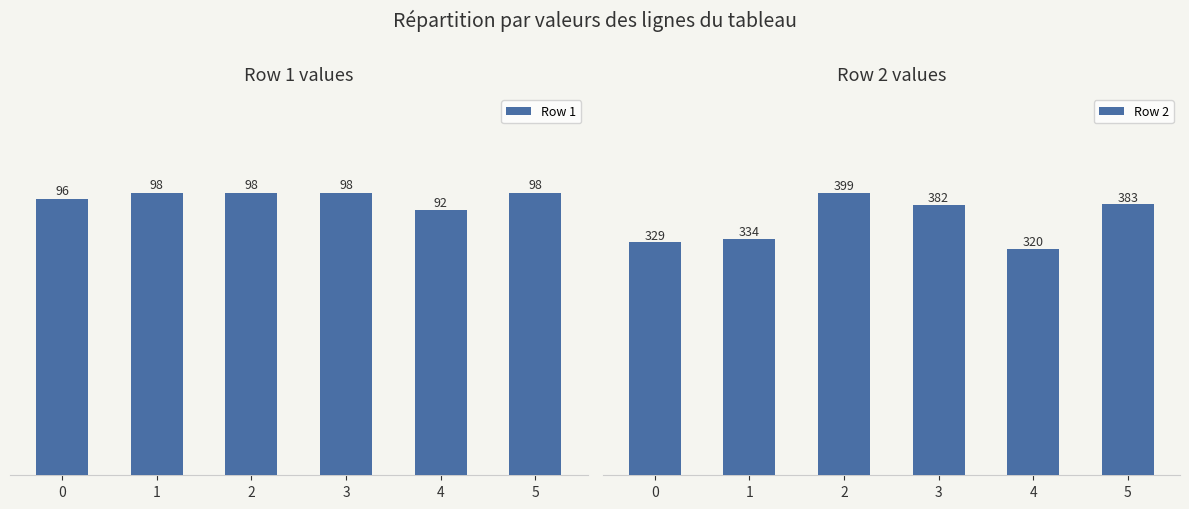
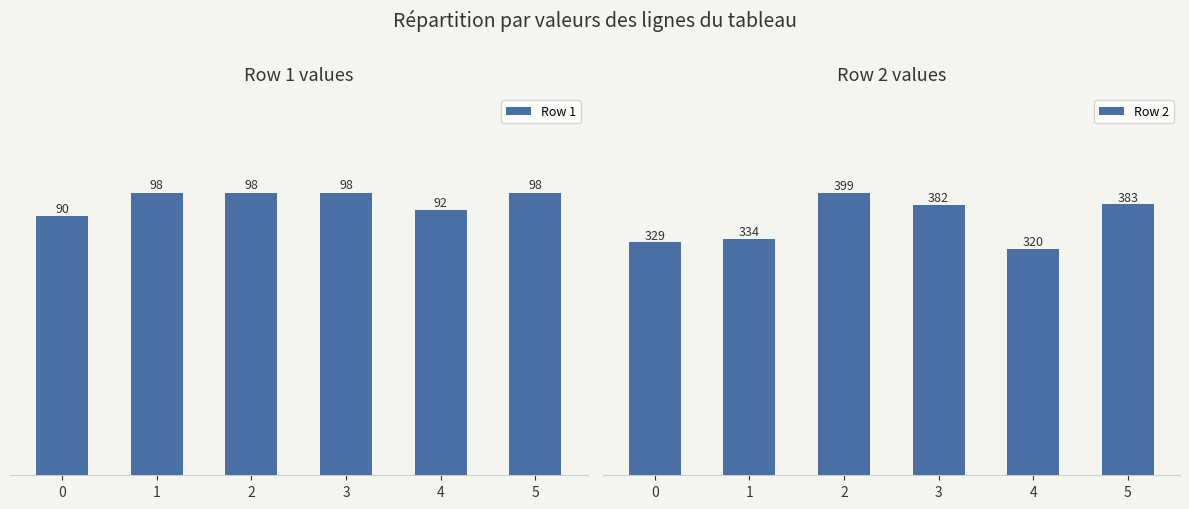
Row 1 values, 0: 96 -> 90
